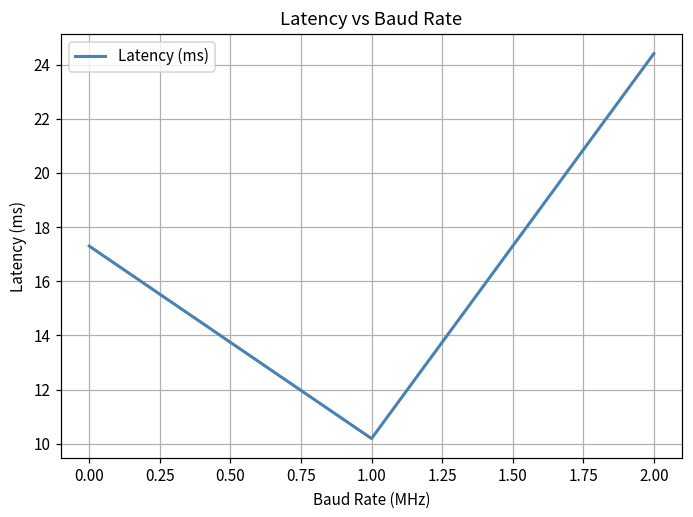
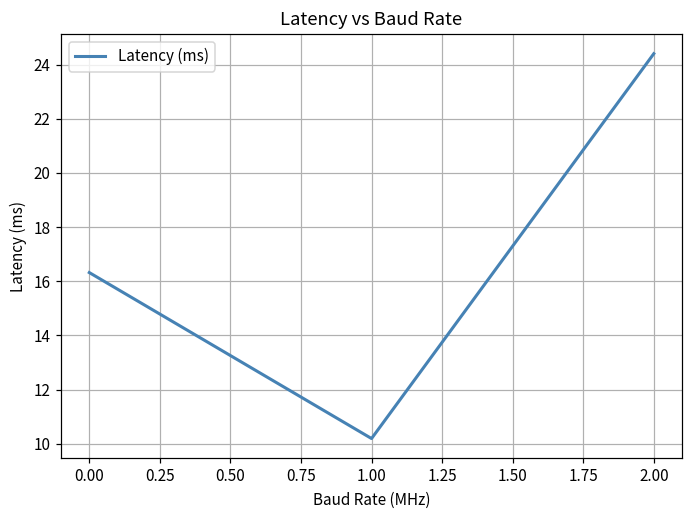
0.00: 17.3 -> 16.3
